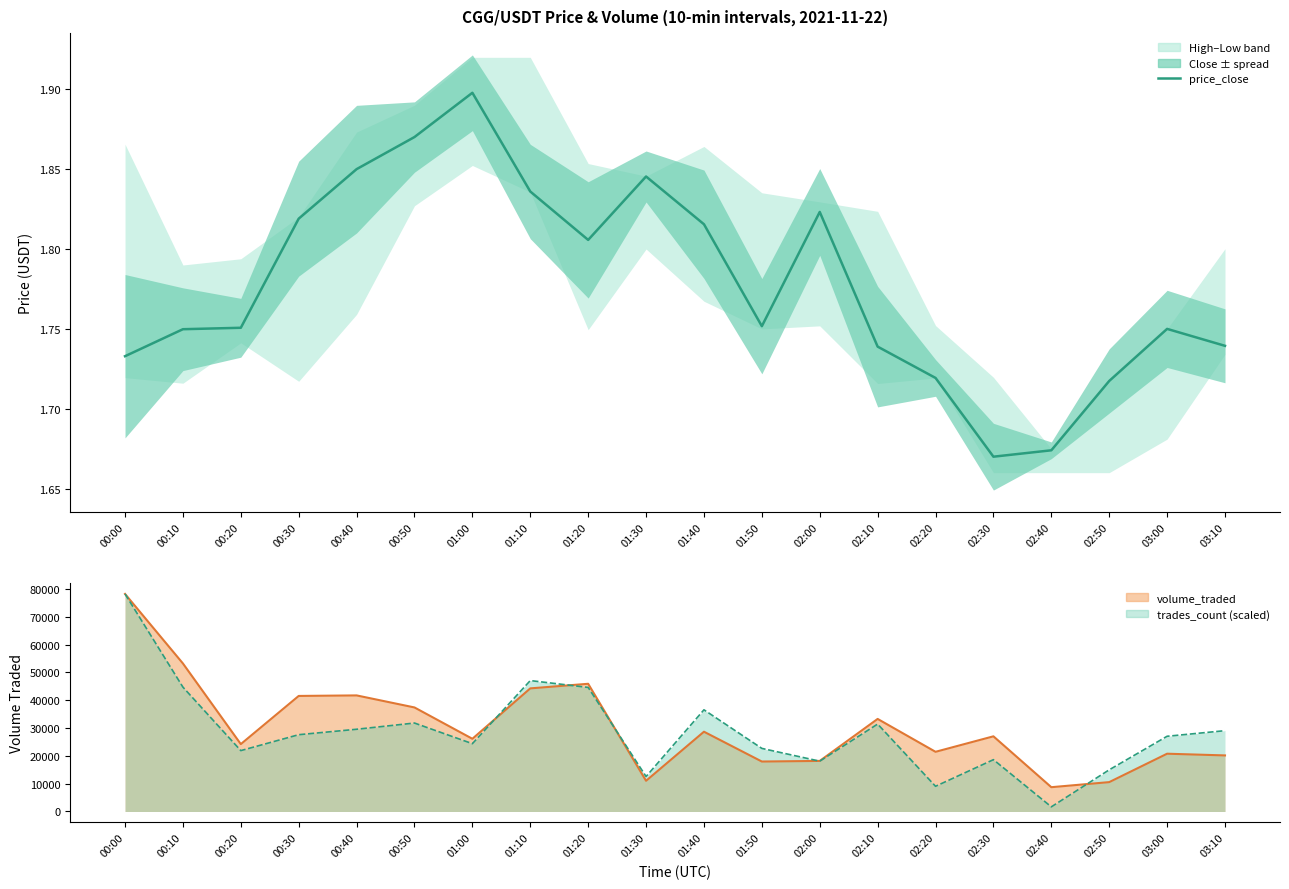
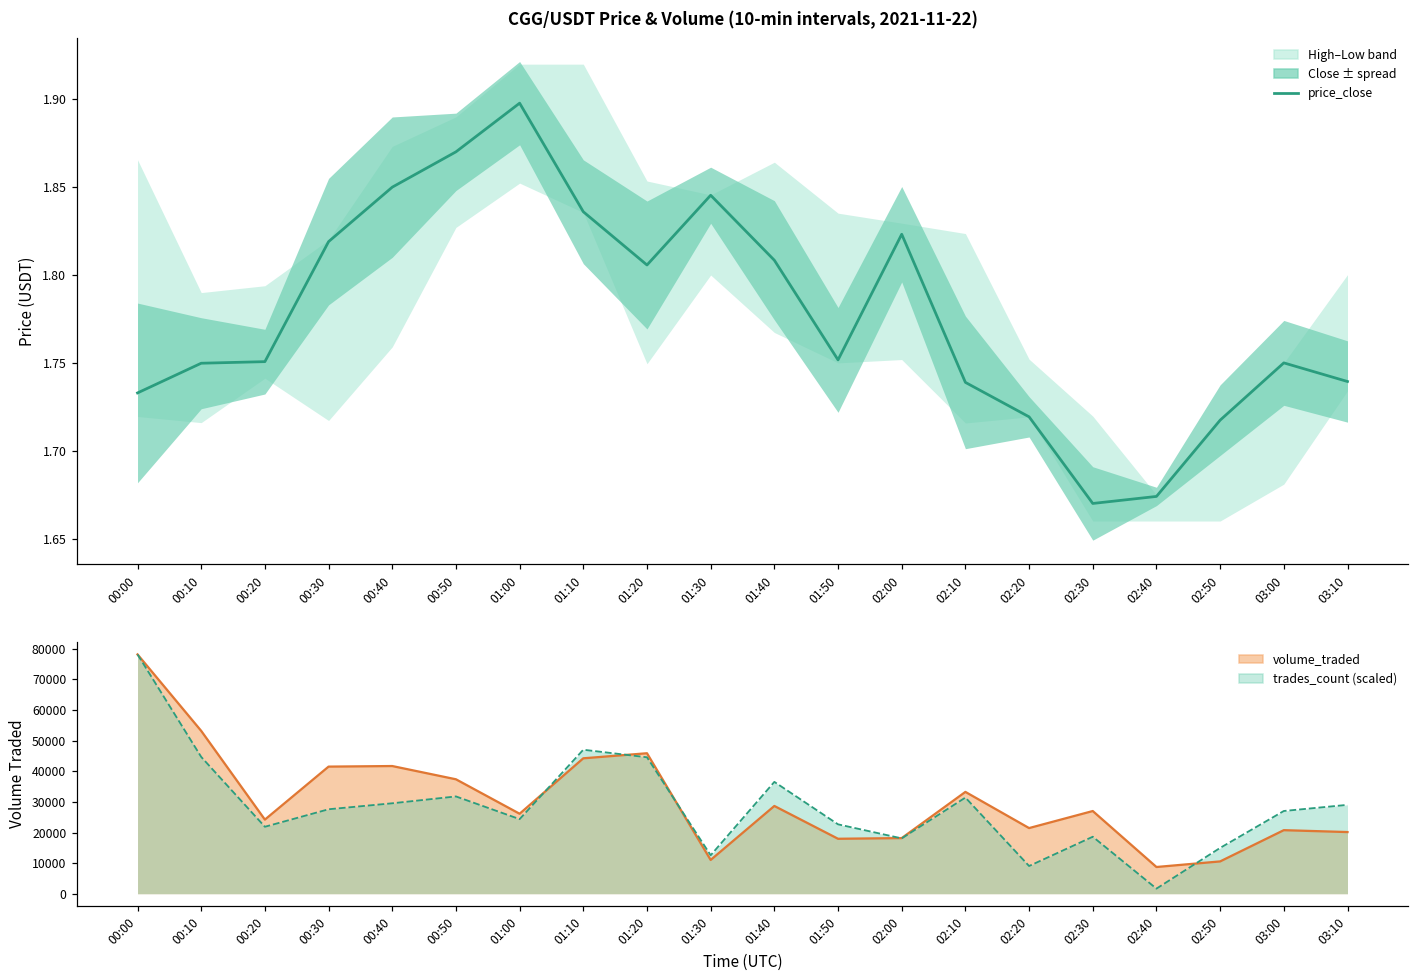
CGG/USDT Price & Volume (10-min intervals, 2021-11-22), price_close, 01:40: 1.816 -> 1.808
